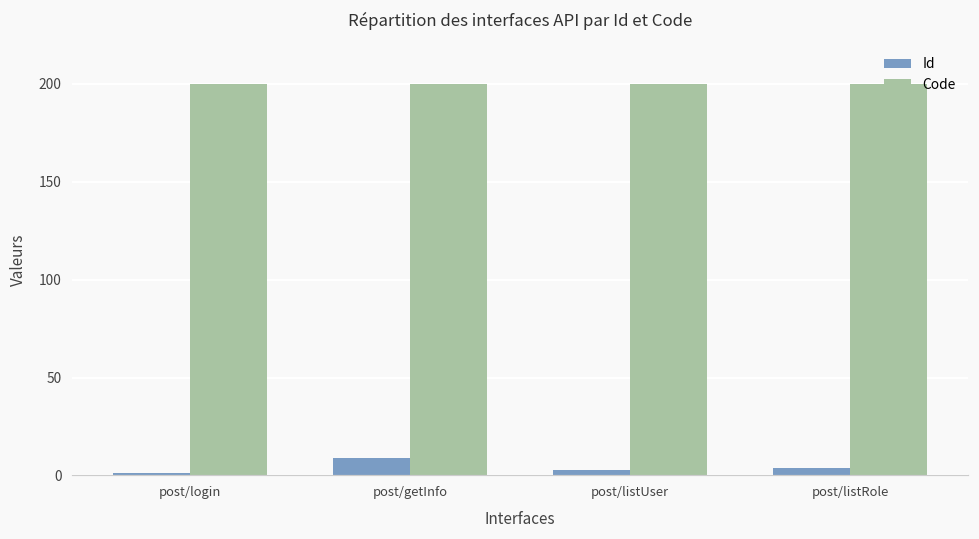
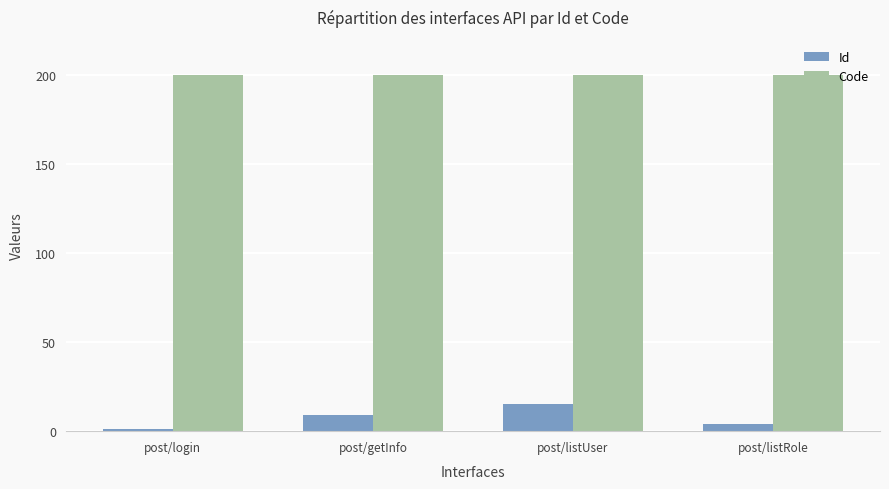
Id, post/listUser: 3 -> 15
